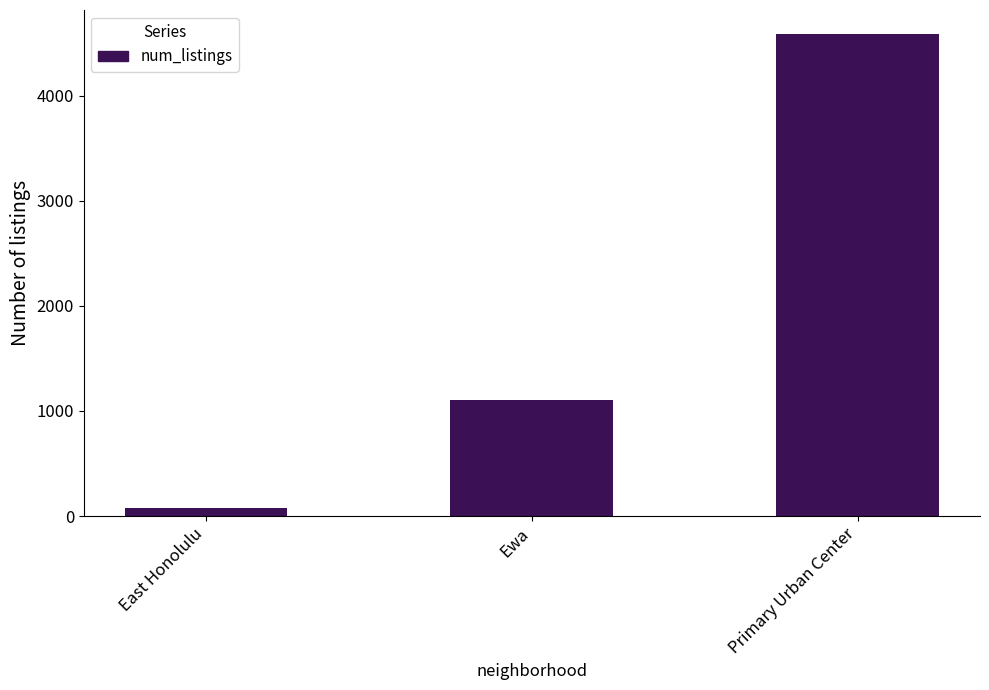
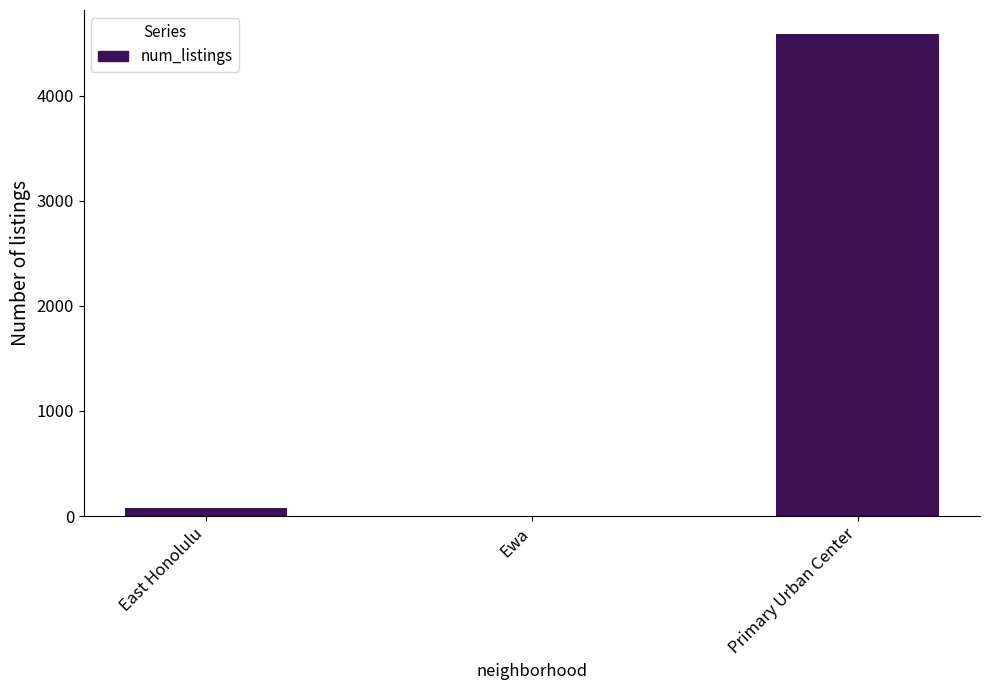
Ewa: 1110 -> 0
